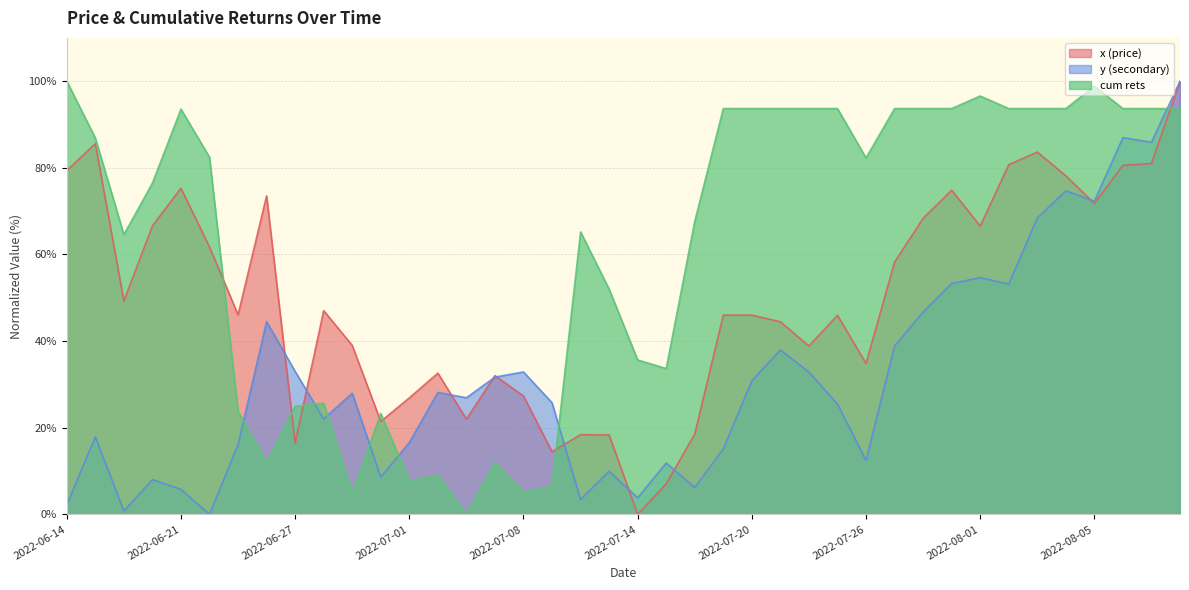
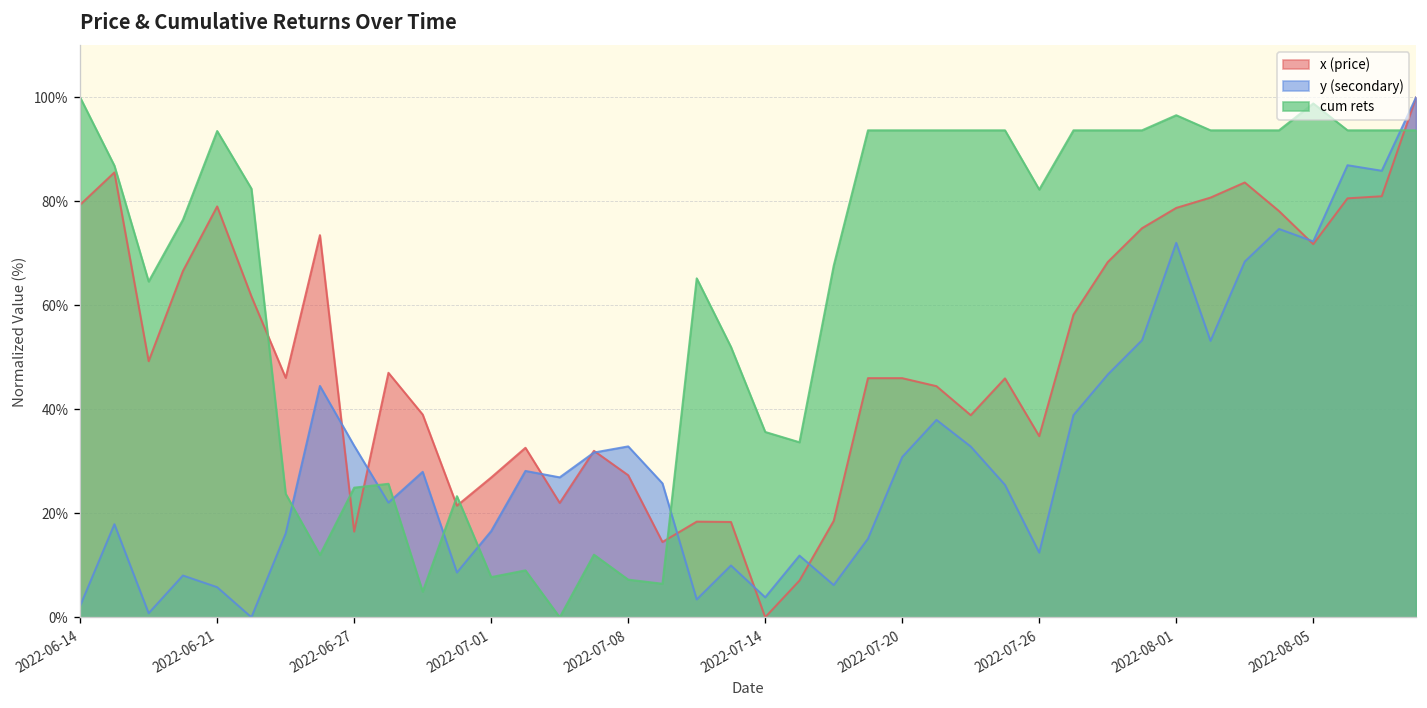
x (price), 2022-06-21: 75% -> 79%
cum rets, 2022-07-08: 5% -> 7%
x (price), 2022-08-01: 67% -> 79%
y (secondary), 2022-08-01: 55% -> 72%
